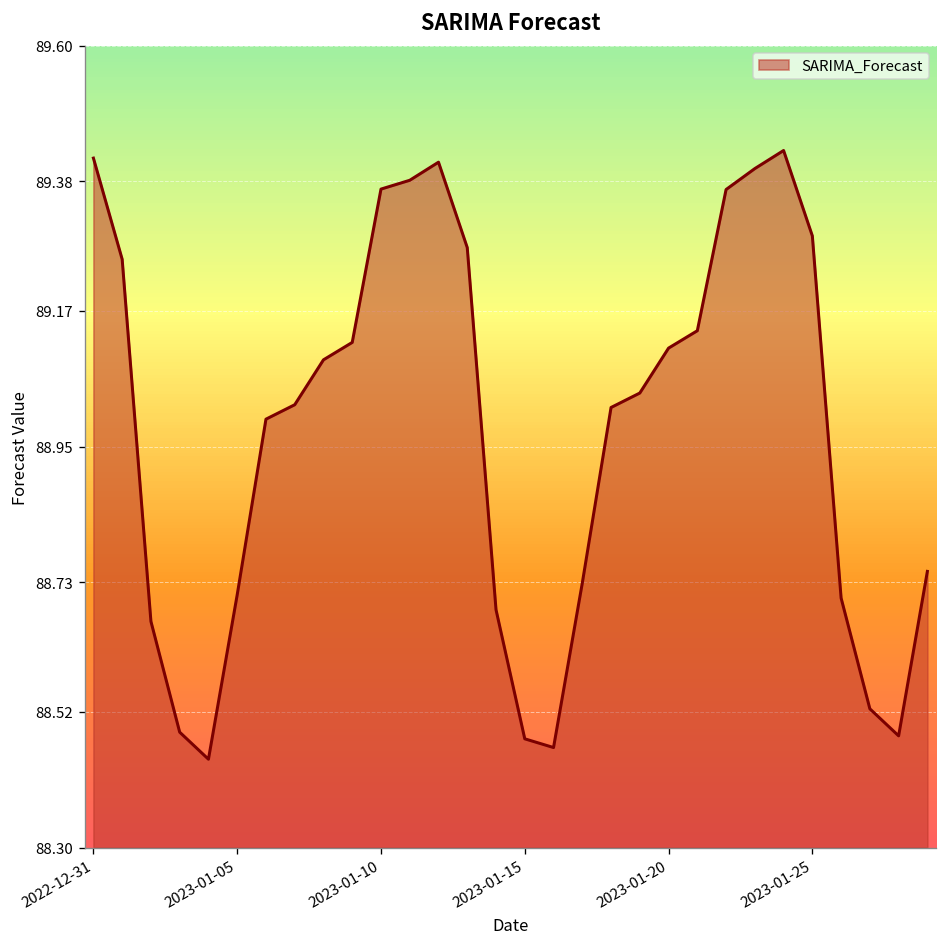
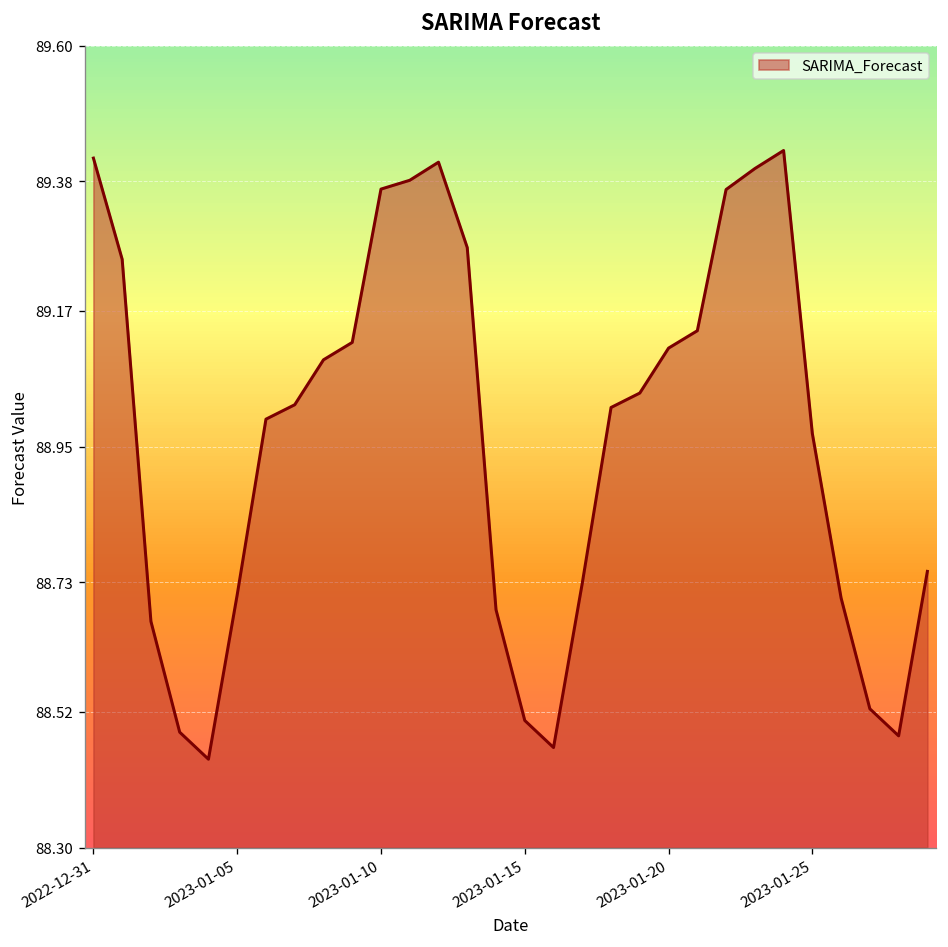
2023-01-15: 88.48 -> 88.51
2023-01-25: 89.29 -> 88.97
